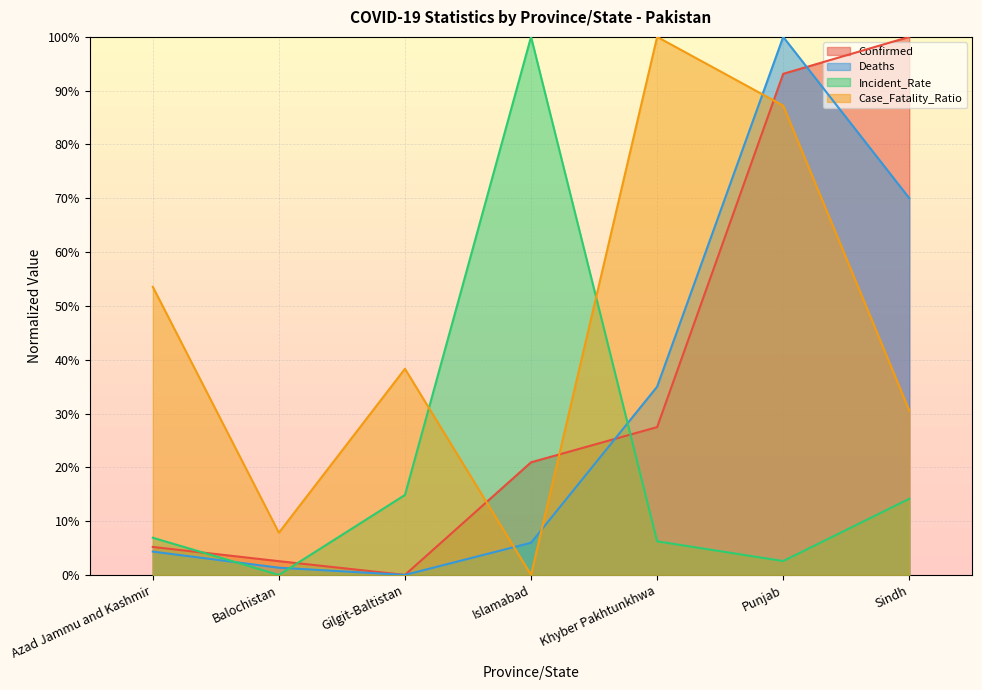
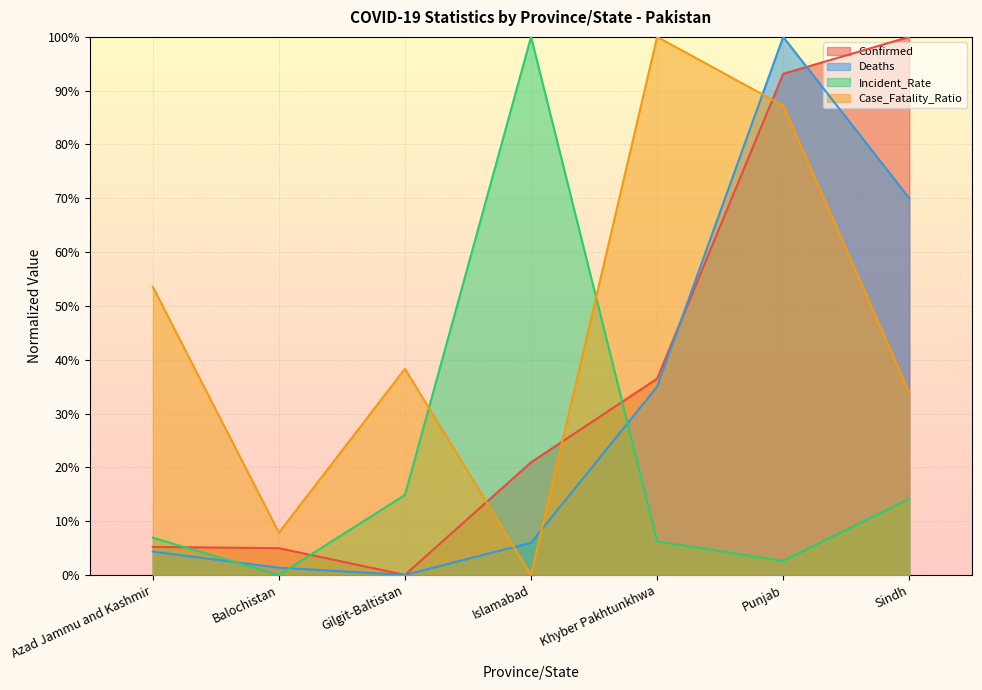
Confirmed, Balochistan: 3% -> 5%
Confirmed, Khyber Pakhtunkhwa: 27% -> 36%
Case_Fatality_Ratio, Sindh: 31% -> 34%
